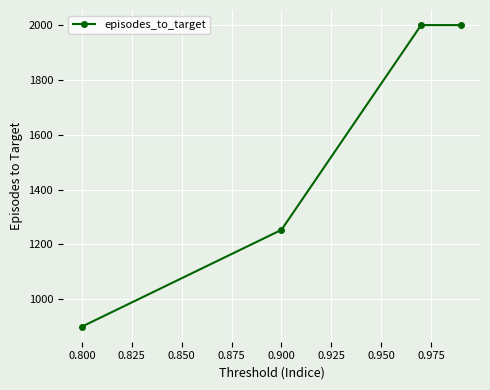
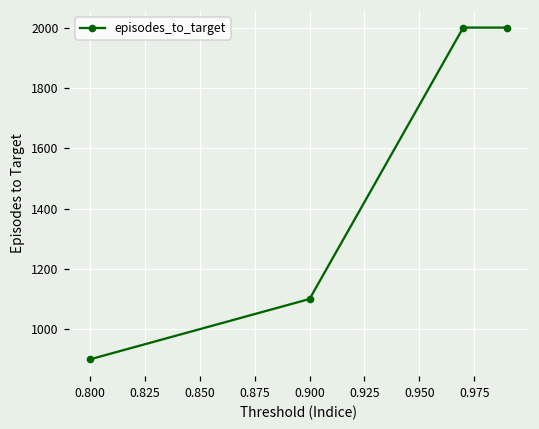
0.900: 1250 -> 1100
